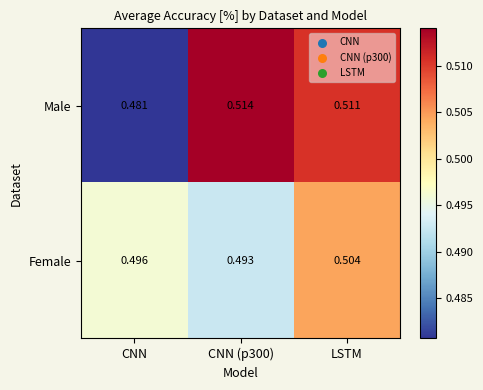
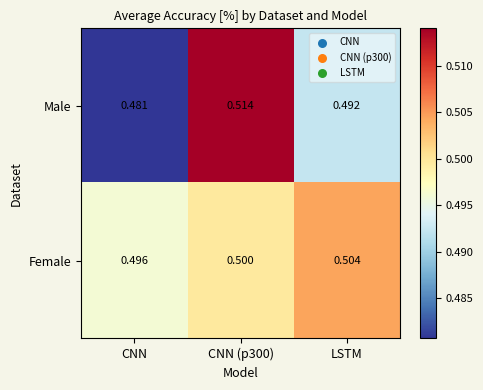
Male, LSTM: 0.511 -> 0.492
Female, CNN (p300): 0.493 -> 0.500
